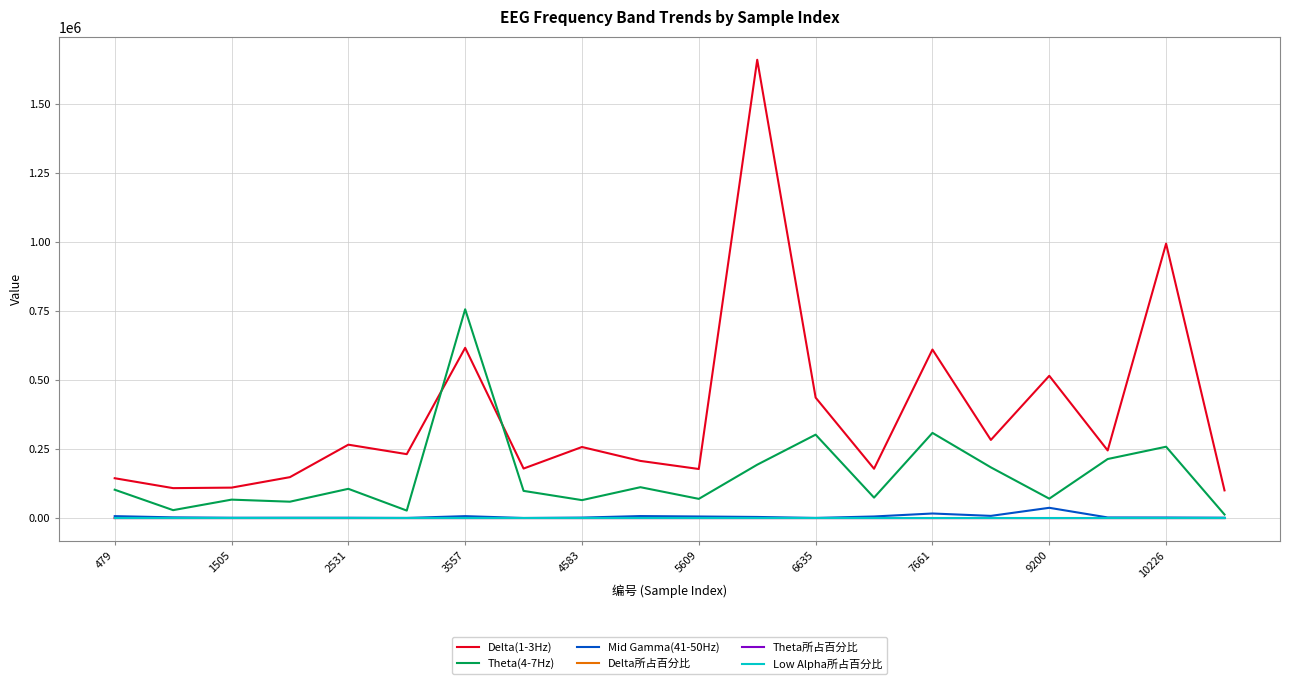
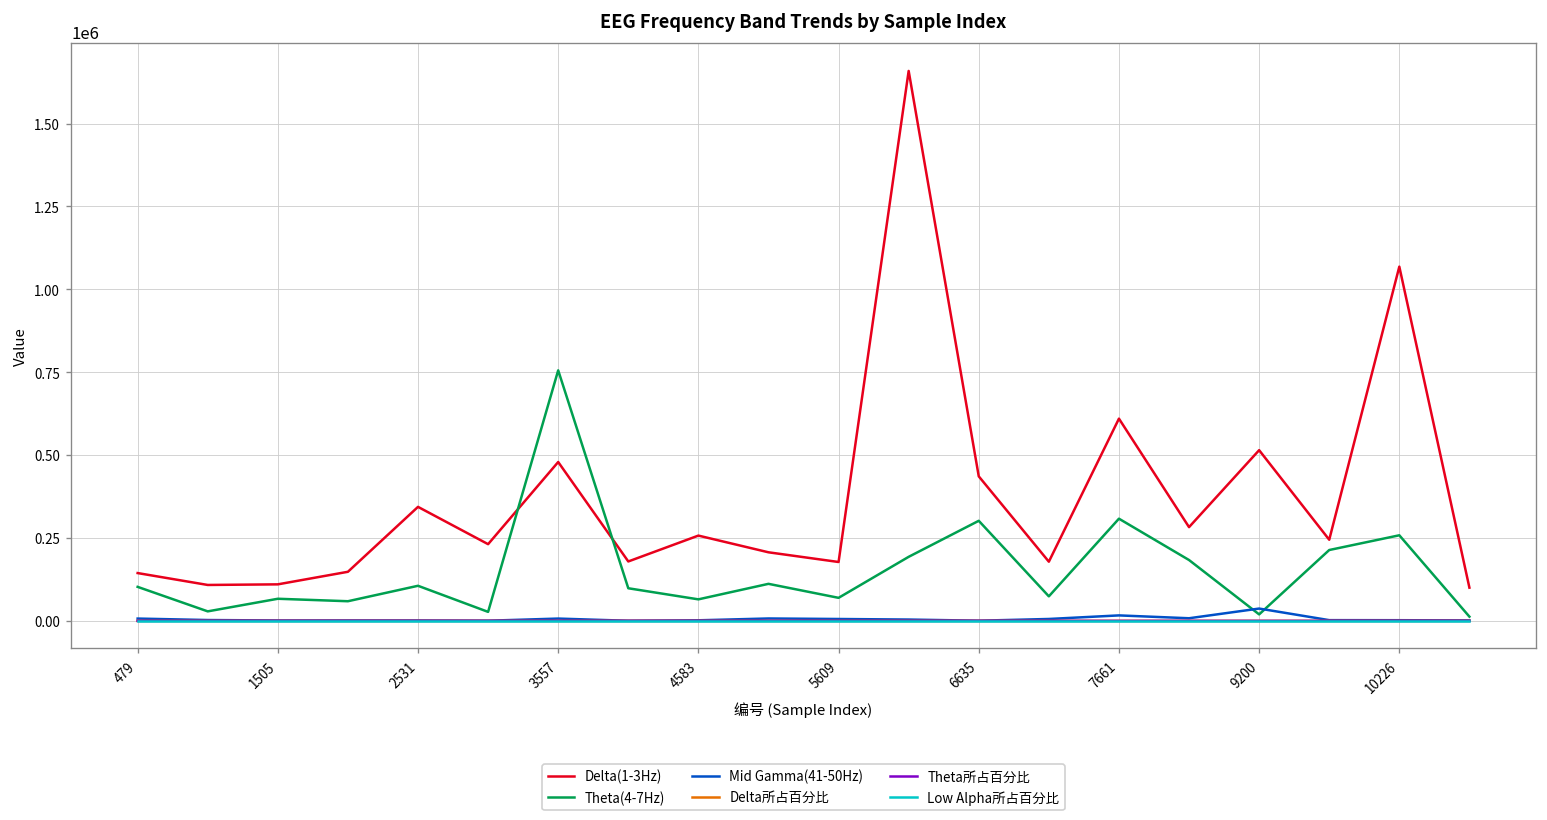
Delta(1-3Hz), 2531: 270000 -> 340000
Delta(1-3Hz), 3557: 620000 -> 480000
Theta(4-7Hz), 9200: 70000 -> 20000
Delta(1-3Hz), 10226: 990000 -> 1070000
